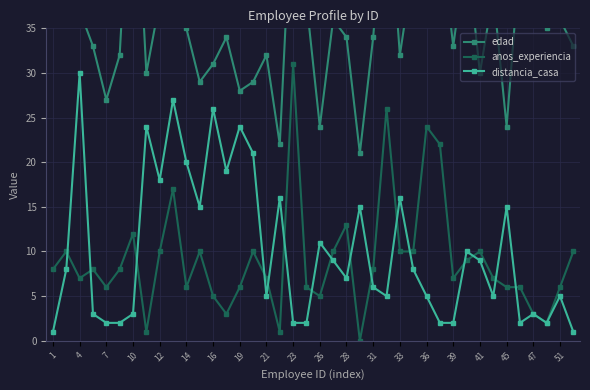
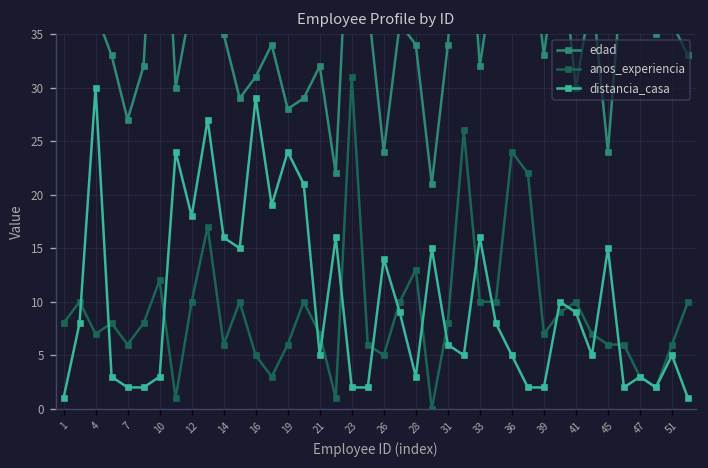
distancia_casa, 14: 20 -> 16
distancia_casa, 16: 26 -> 29
distancia_casa, 26: 11 -> 14
distancia_casa, 28: 7 -> 3
